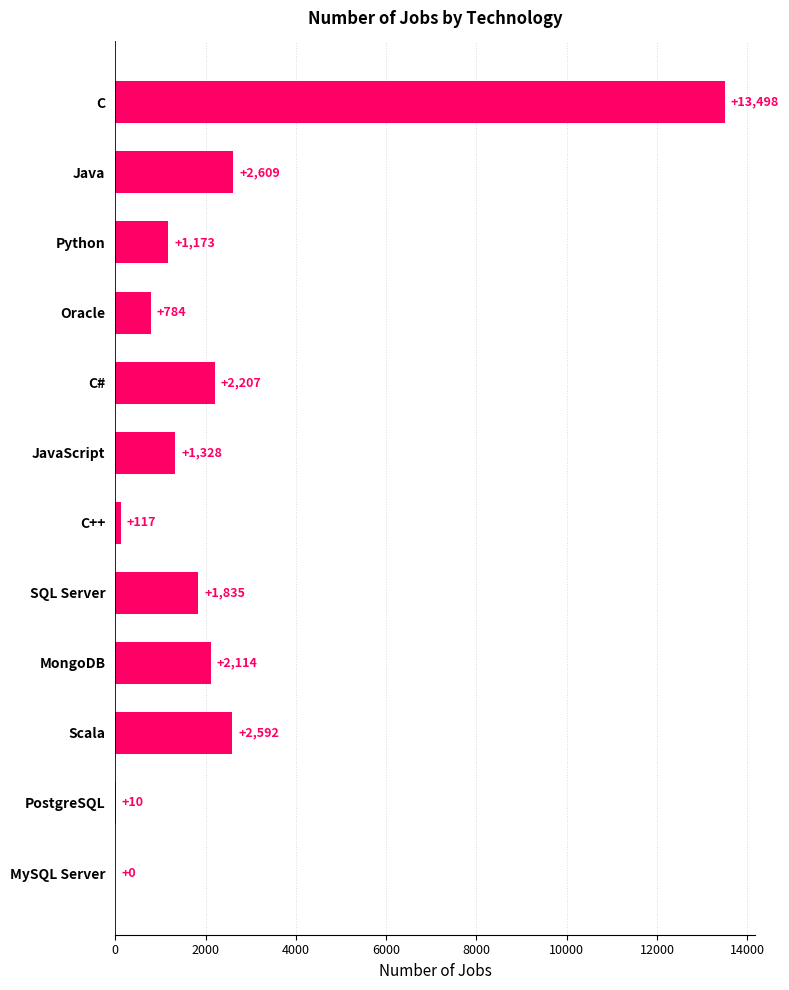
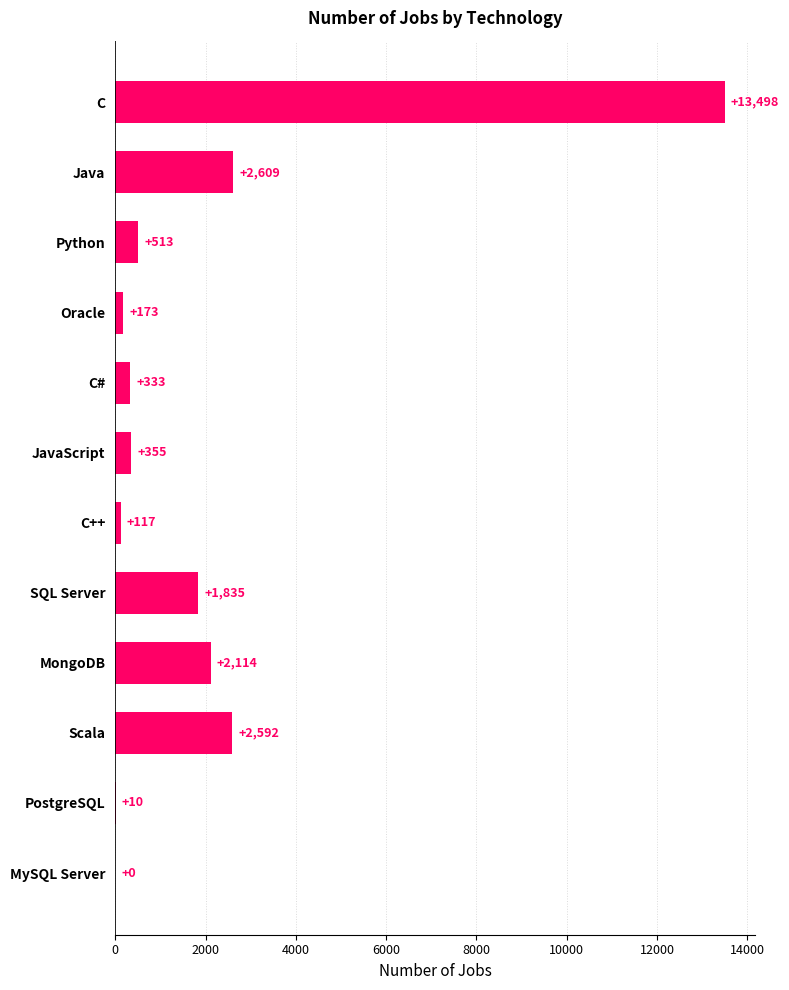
Python: +1,173 -> +513
Oracle: +784 -> +173
C#: +2,207 -> +333
JavaScript: +1,328 -> +355
